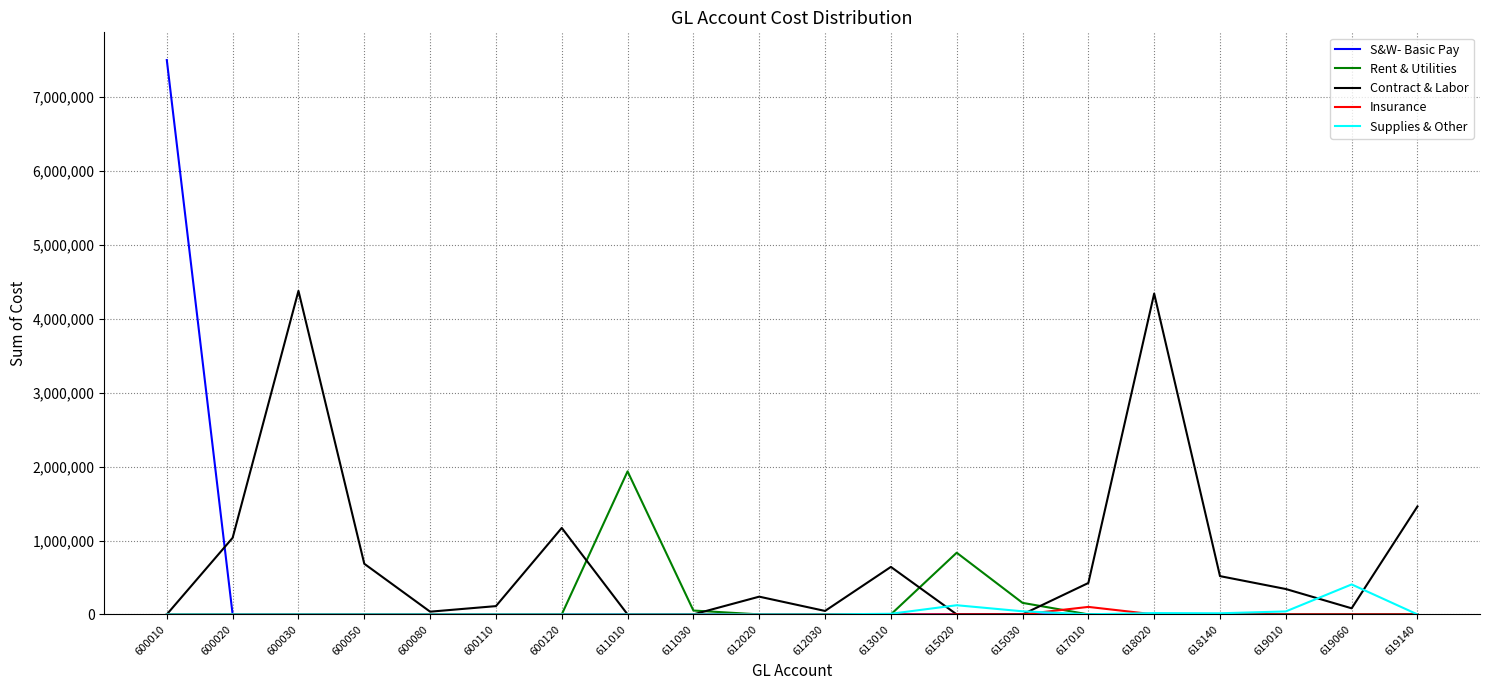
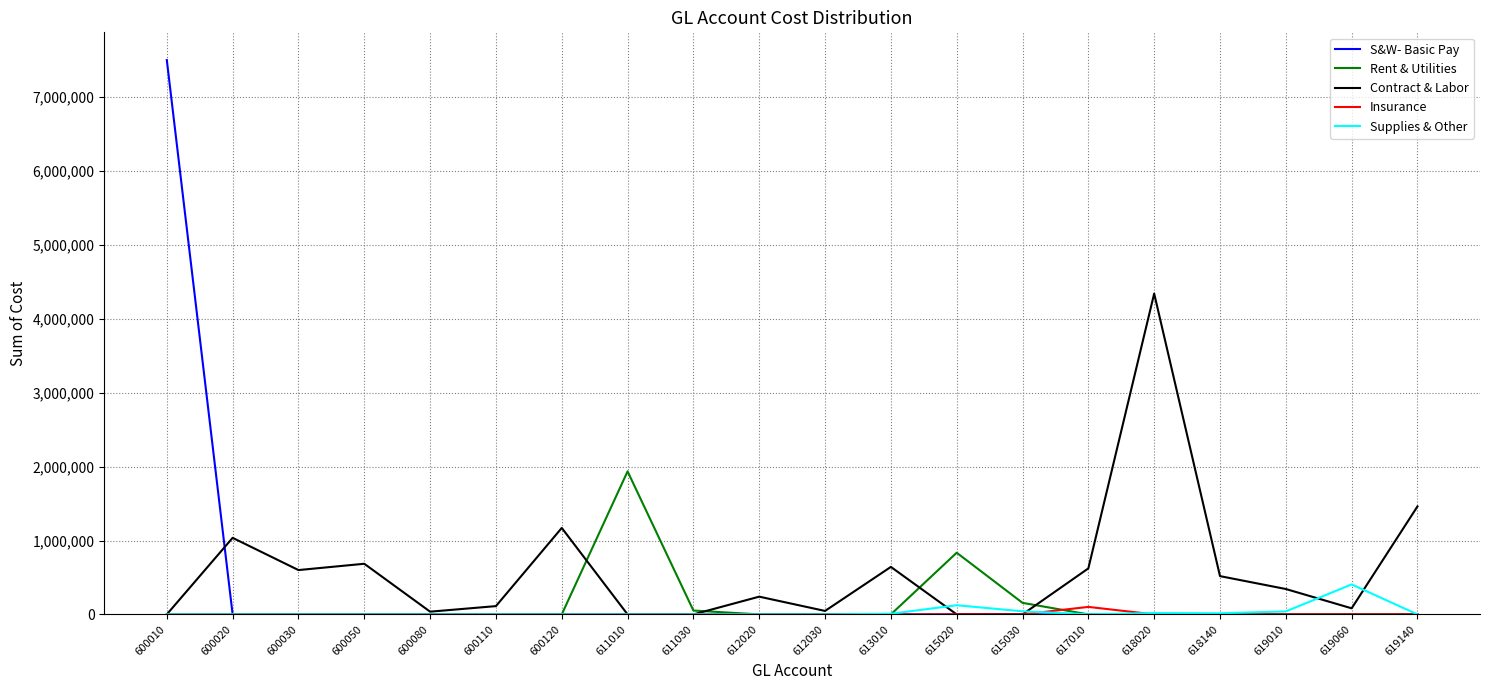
Contract & Labor, 600030: 4,400,000 -> 600,000
Contract & Labor, 617010: 400,000 -> 600,000
